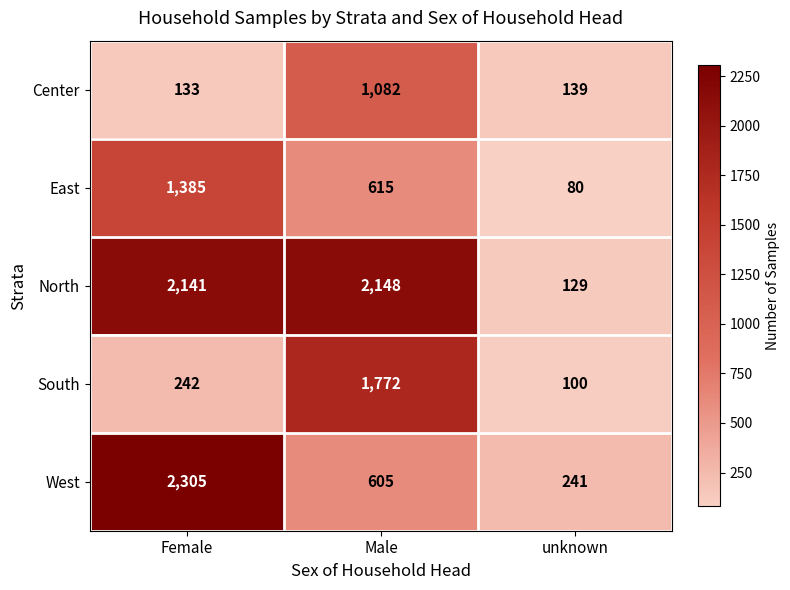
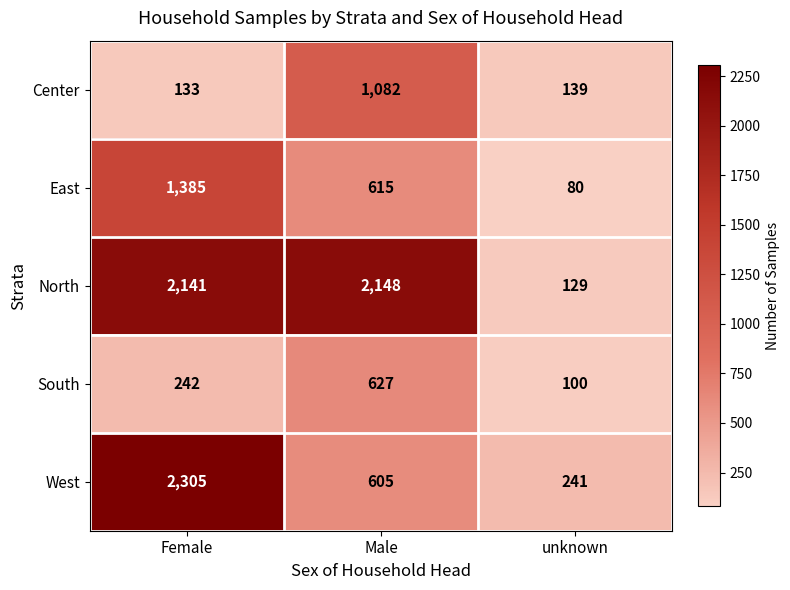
South, Male: 1,772 -> 627
